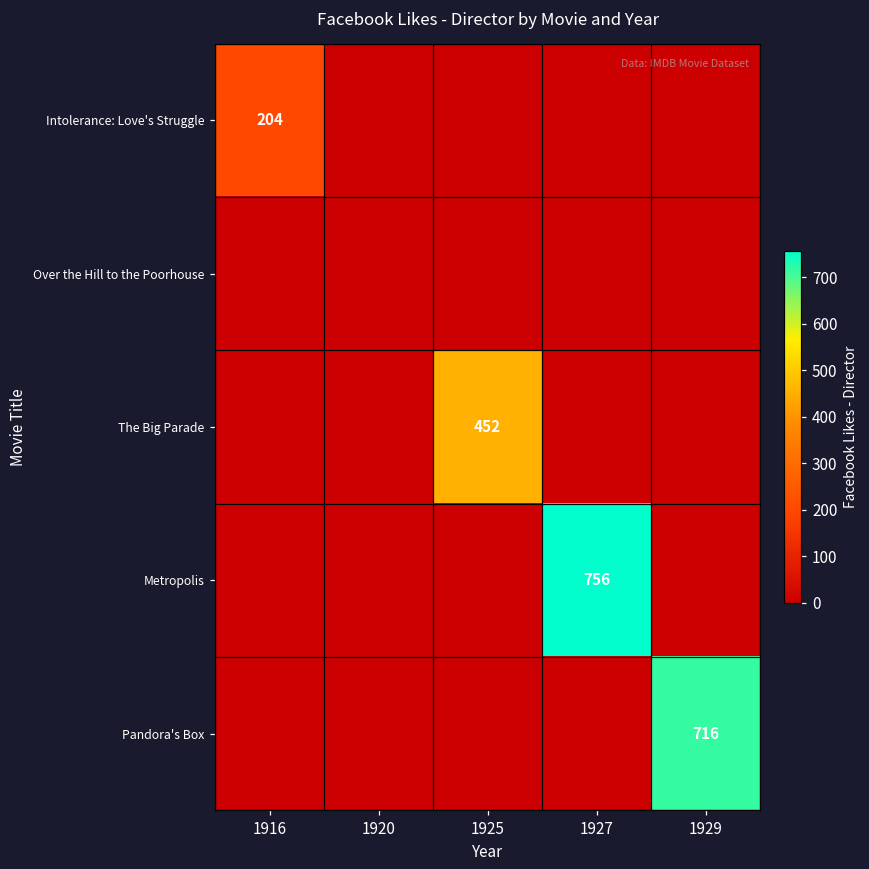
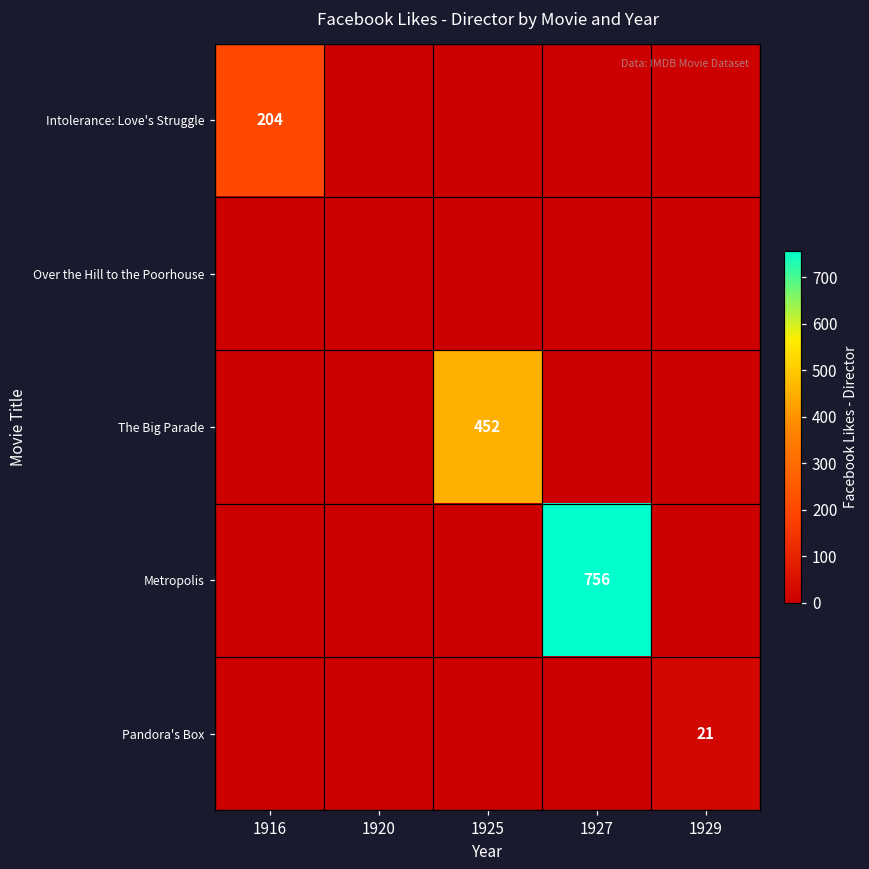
Pandora's Box, 1929: 716 -> 21
